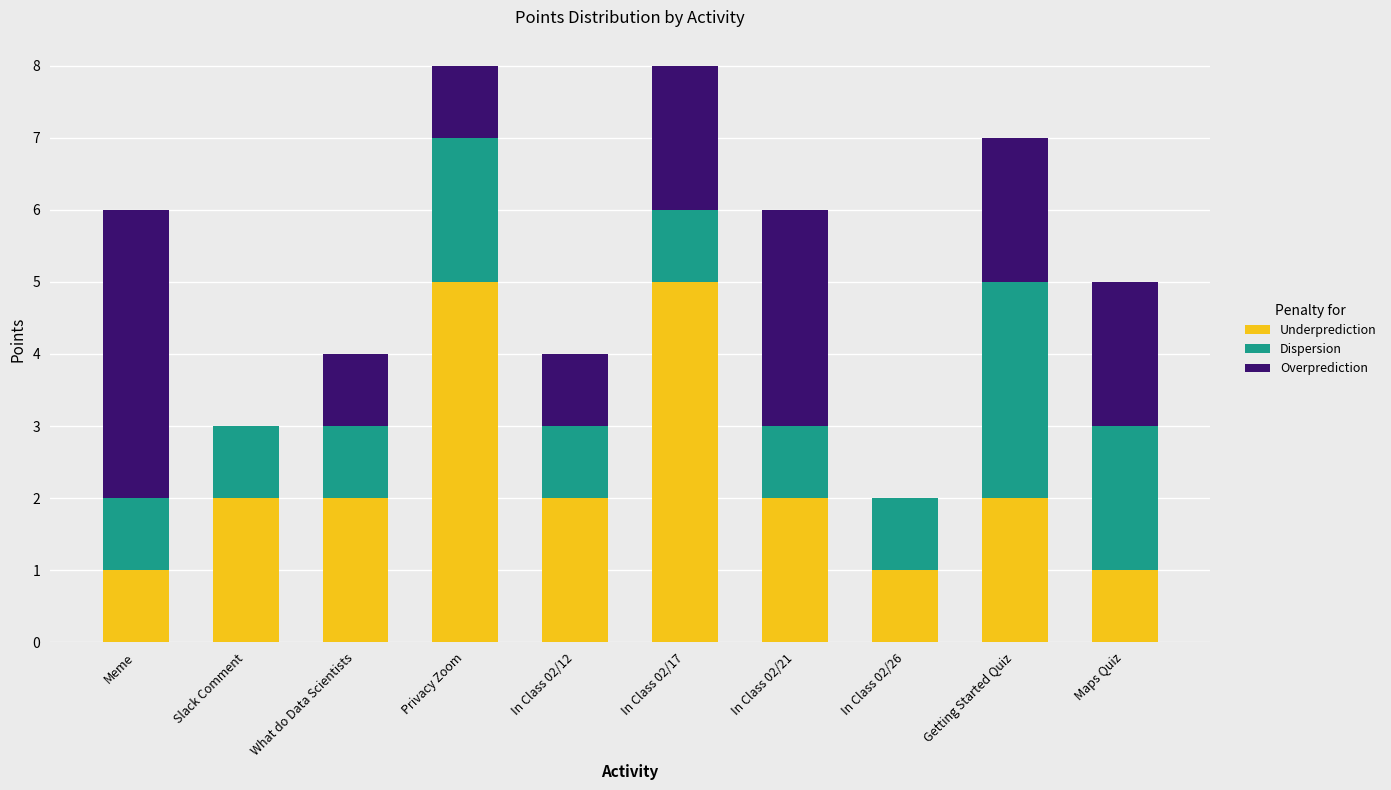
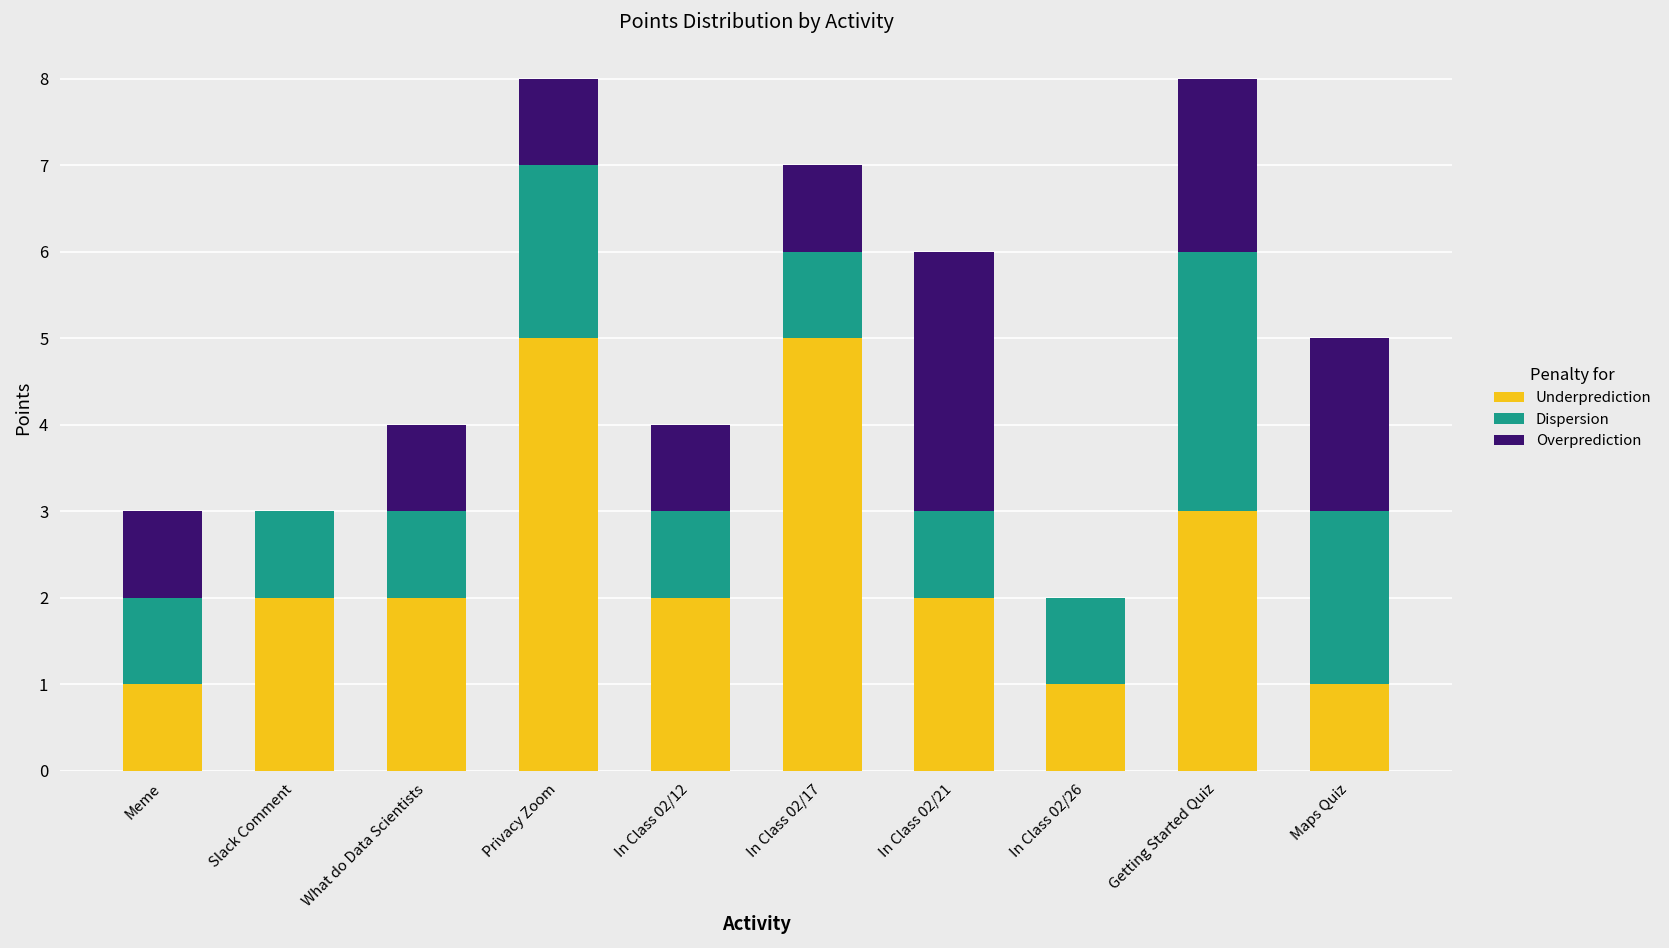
Overprediction, Meme: 4 -> 1
Overprediction, In Class 02/17: 2 -> 1
Underprediction, Getting Started Quiz: 2 -> 3
